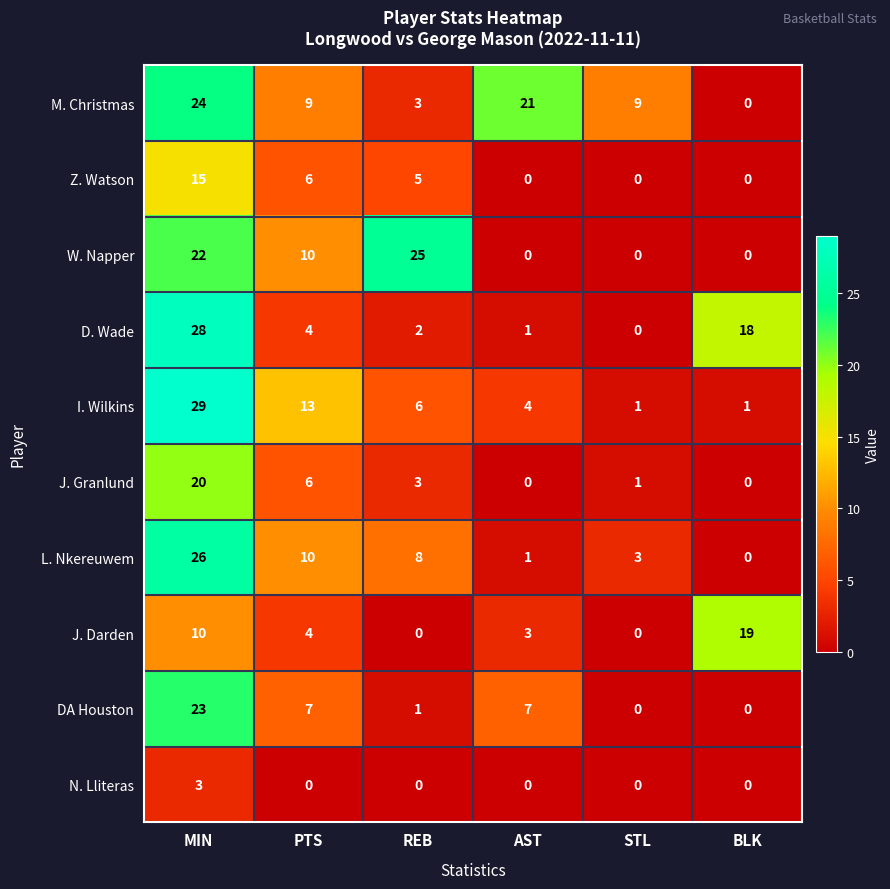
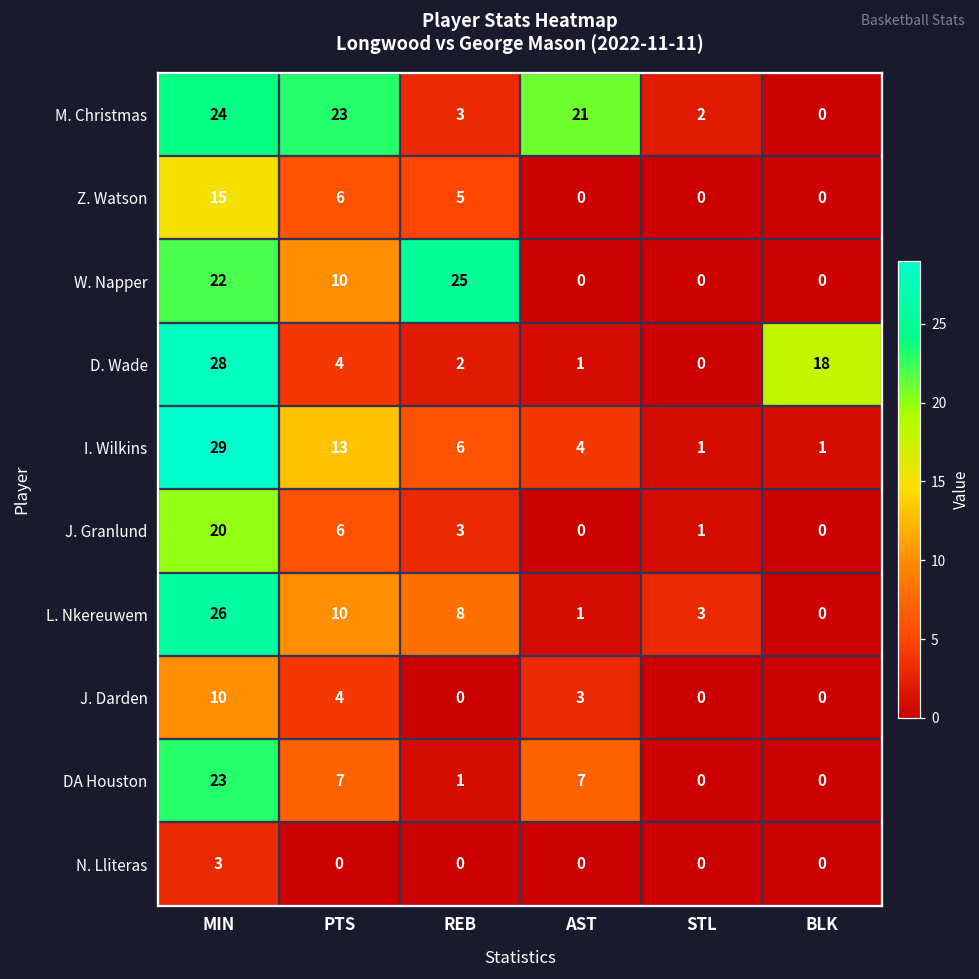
M. Christmas, PTS: 9 -> 23
M. Christmas, STL: 9 -> 2
J. Darden, BLK: 19 -> 0
